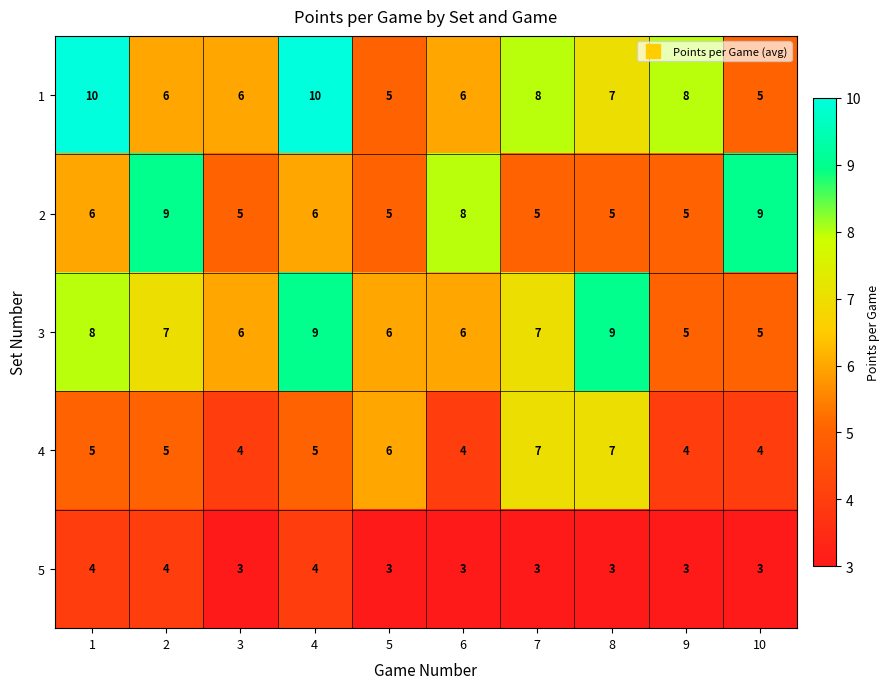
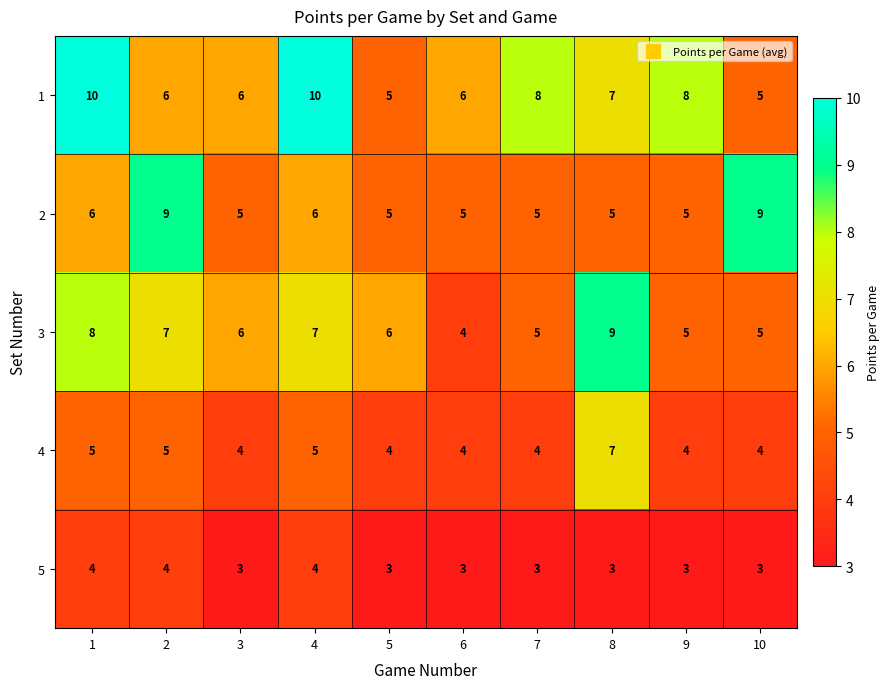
2, 6: 8 -> 5
3, 4: 9 -> 7
3, 6: 6 -> 4
3, 7: 7 -> 5
4, 5: 6 -> 4
4, 7: 7 -> 4
